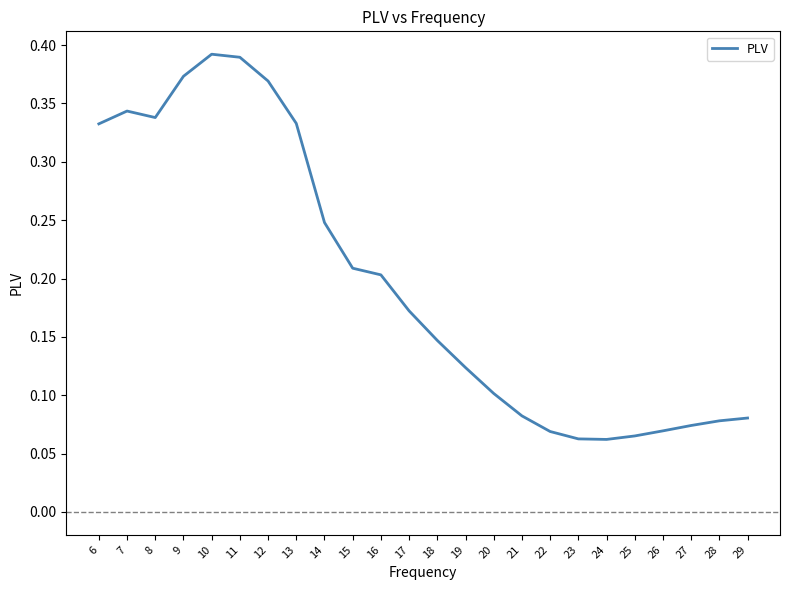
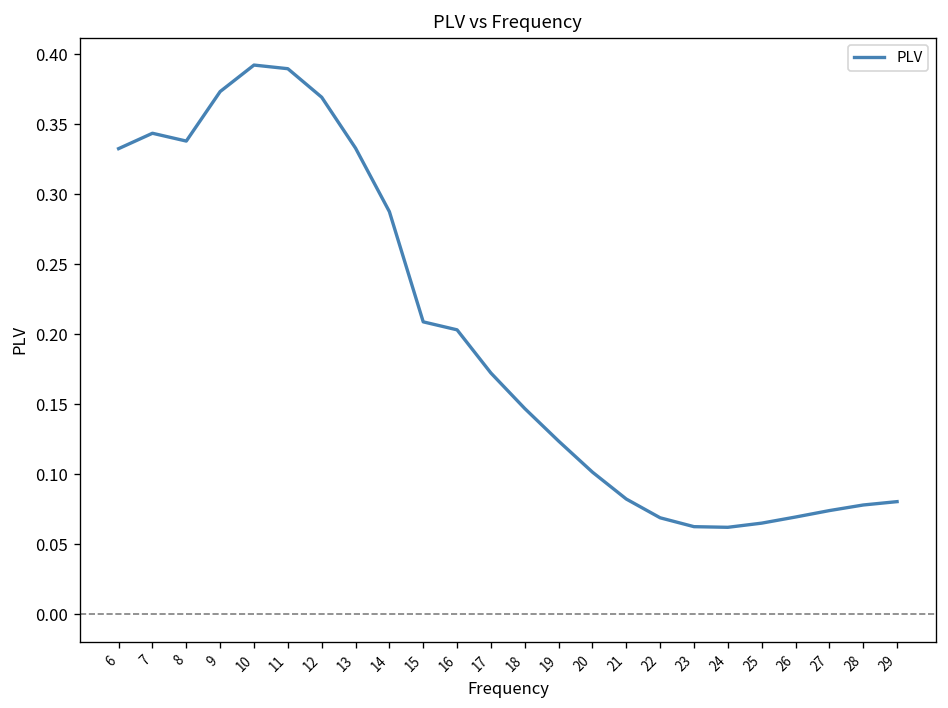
14: 0.248 -> 0.288
